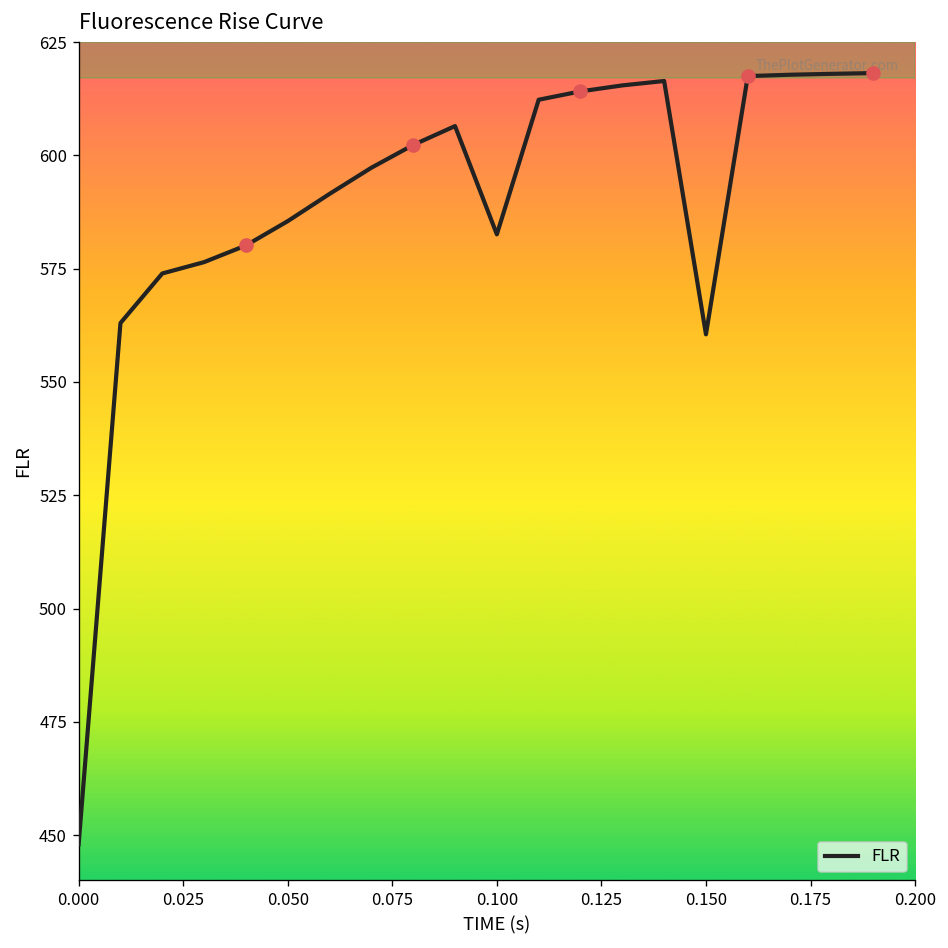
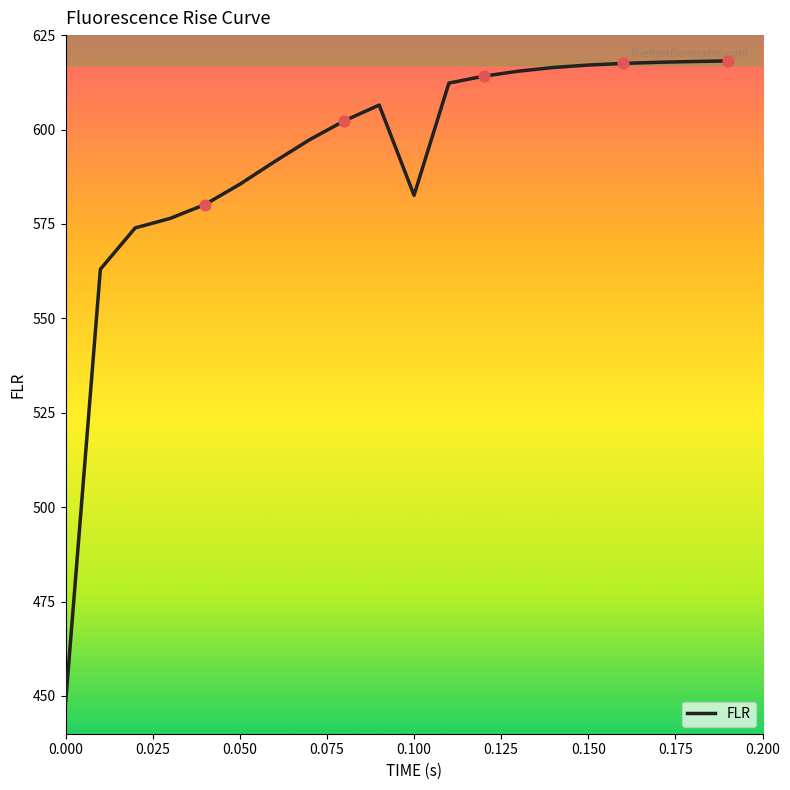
FLR, 0.150: 561 -> 617
